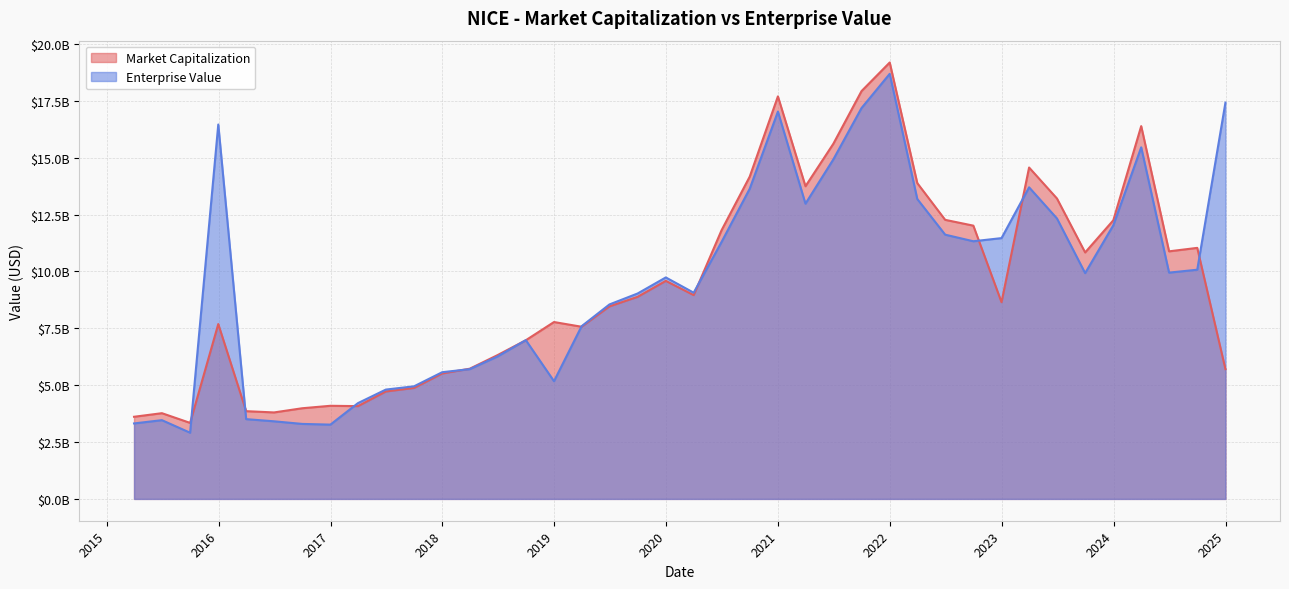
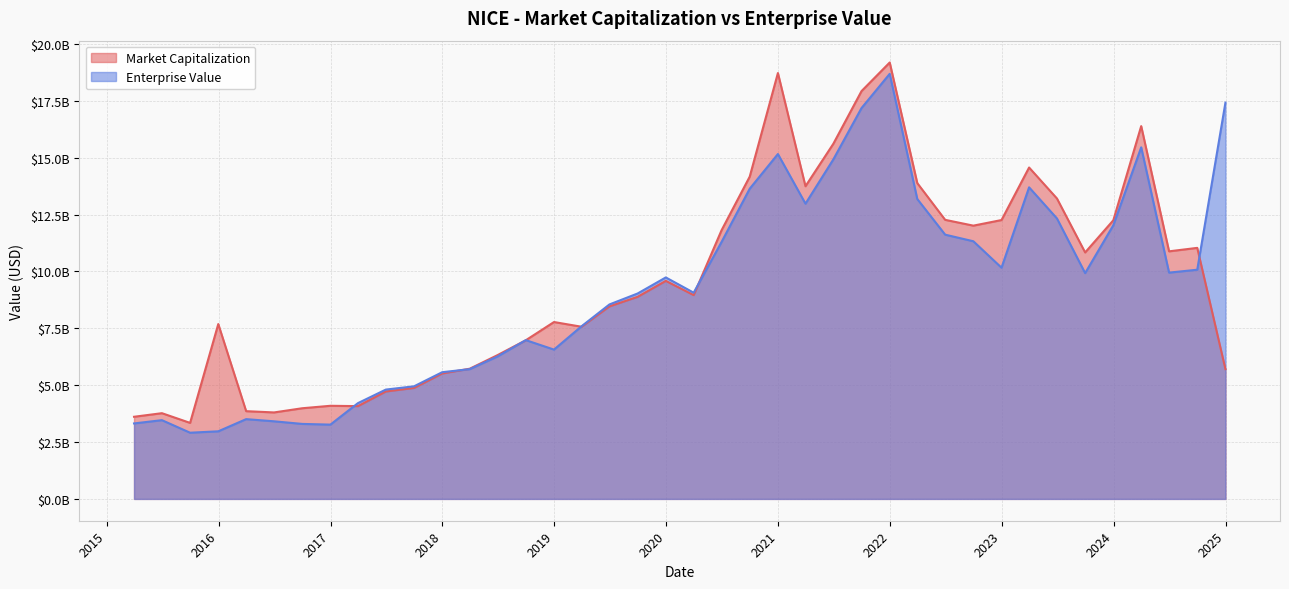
Enterprise Value, 2016: $16500000000 -> $3000000000
Enterprise Value, 2019: $5200000000 -> $6600000000
Market Capitalization, 2021: $17700000000 -> $18700000000
Enterprise Value, 2021: $17000000000 -> $15200000000
Market Capitalization, 2023: $8600000000 -> $12300000000
Enterprise Value, 2023: $11500000000 -> $10200000000
